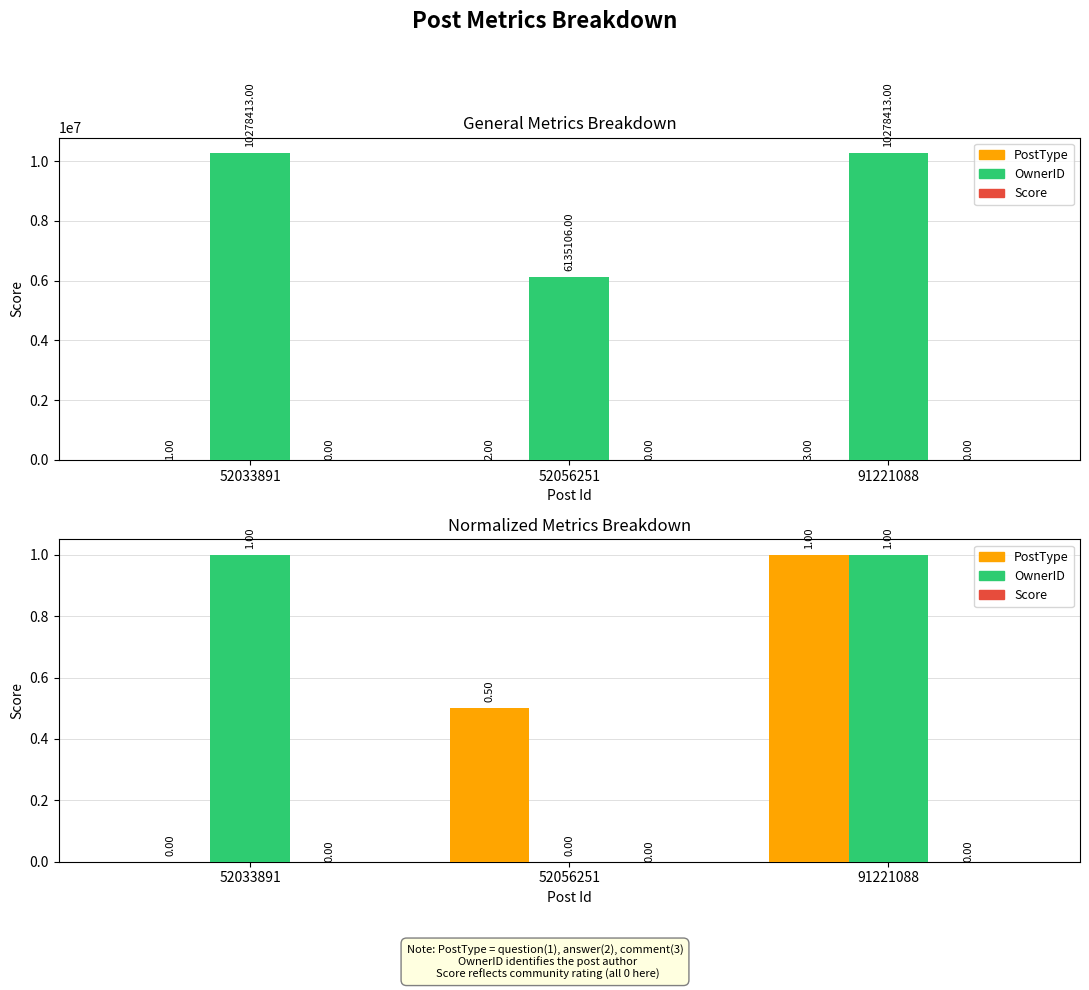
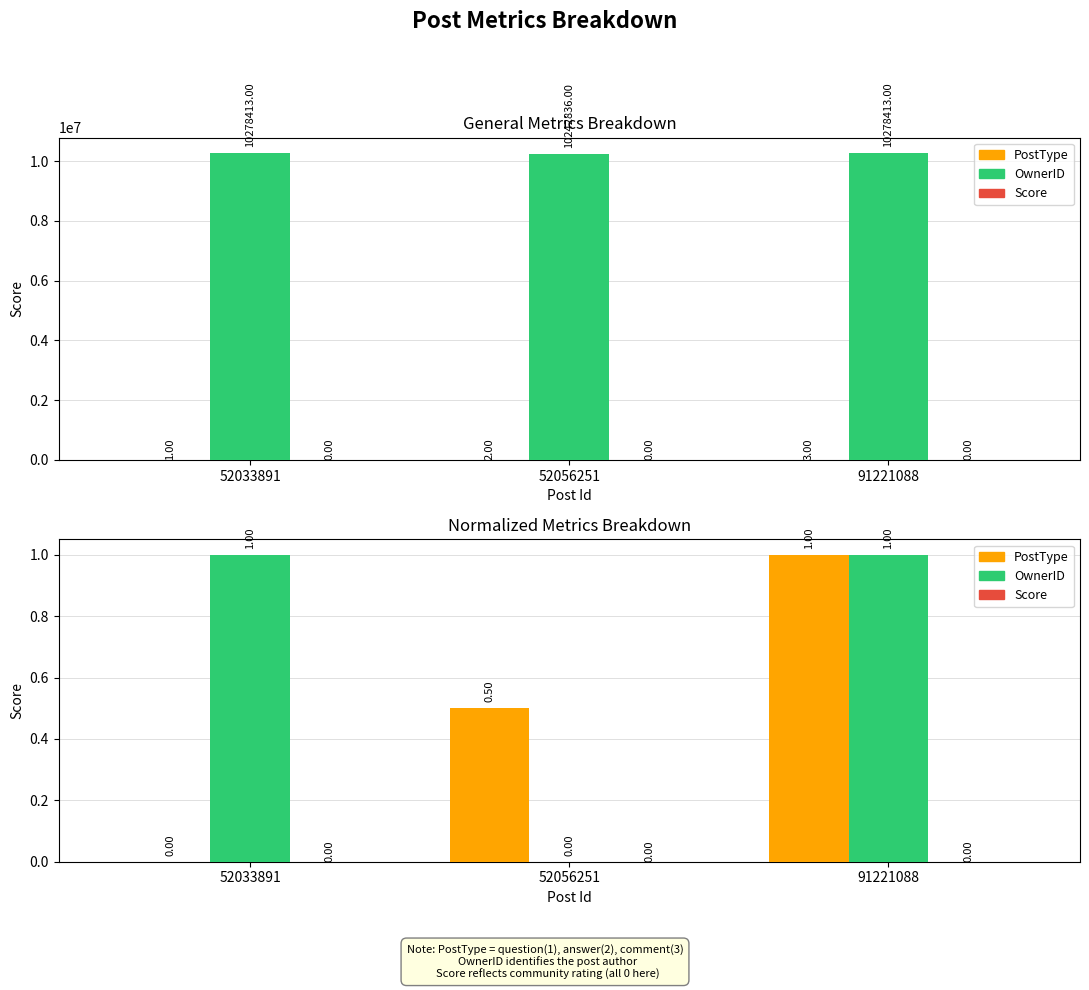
General Metrics Breakdown, OwnerID, 52056251: 6135106.00 -> 10242836.00
